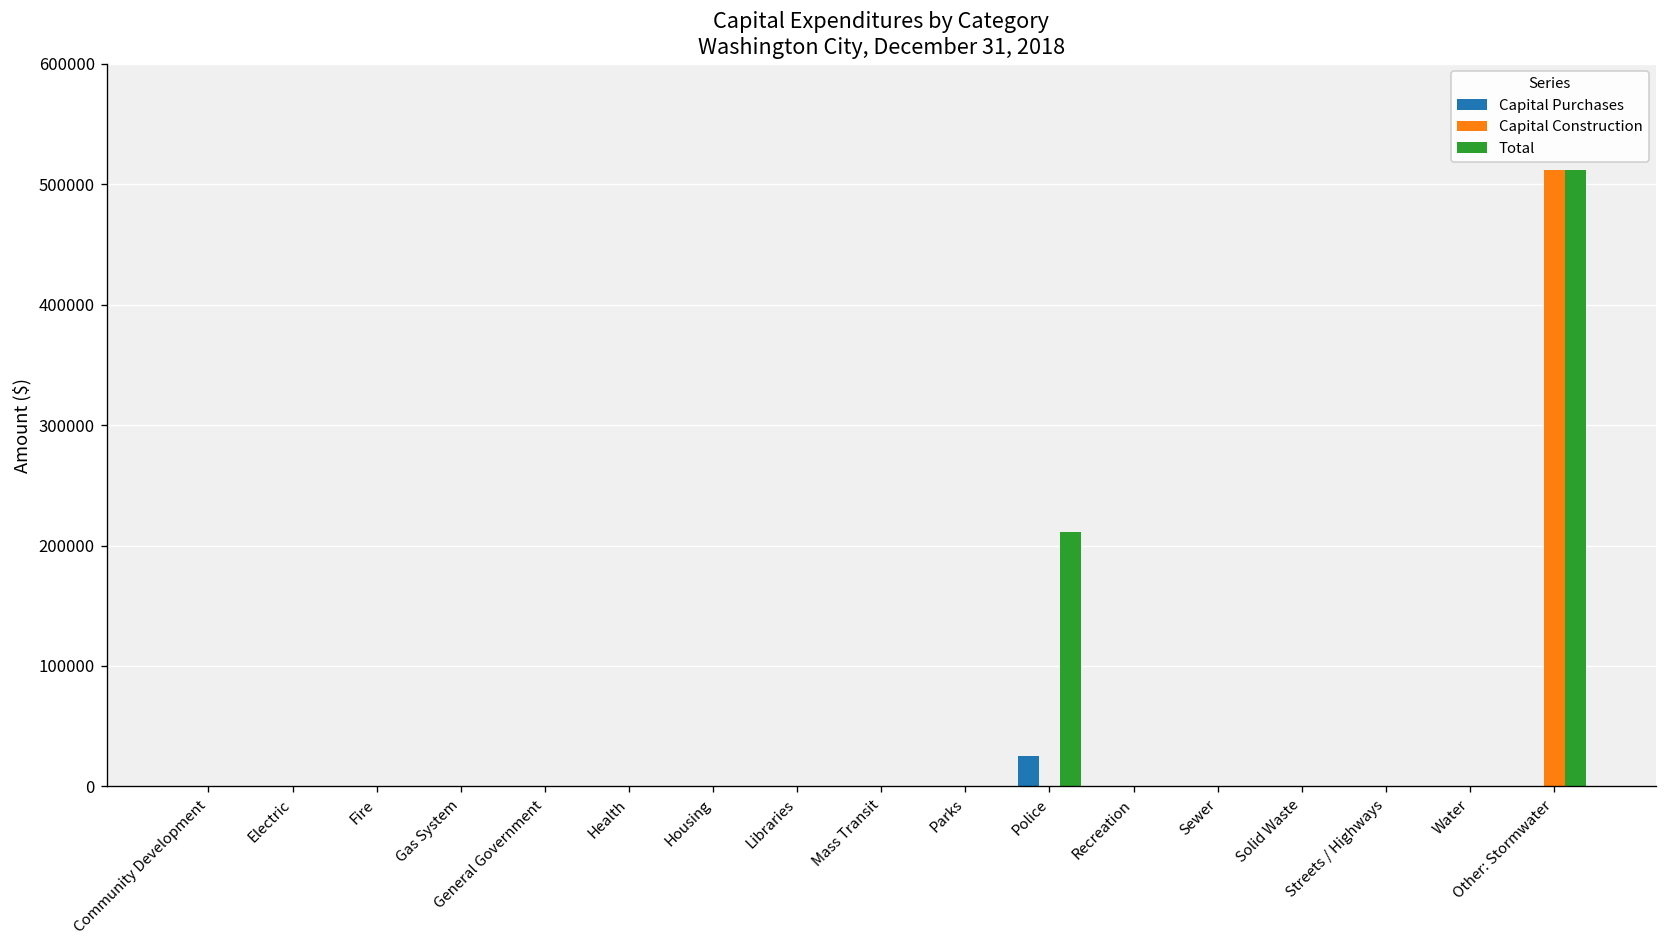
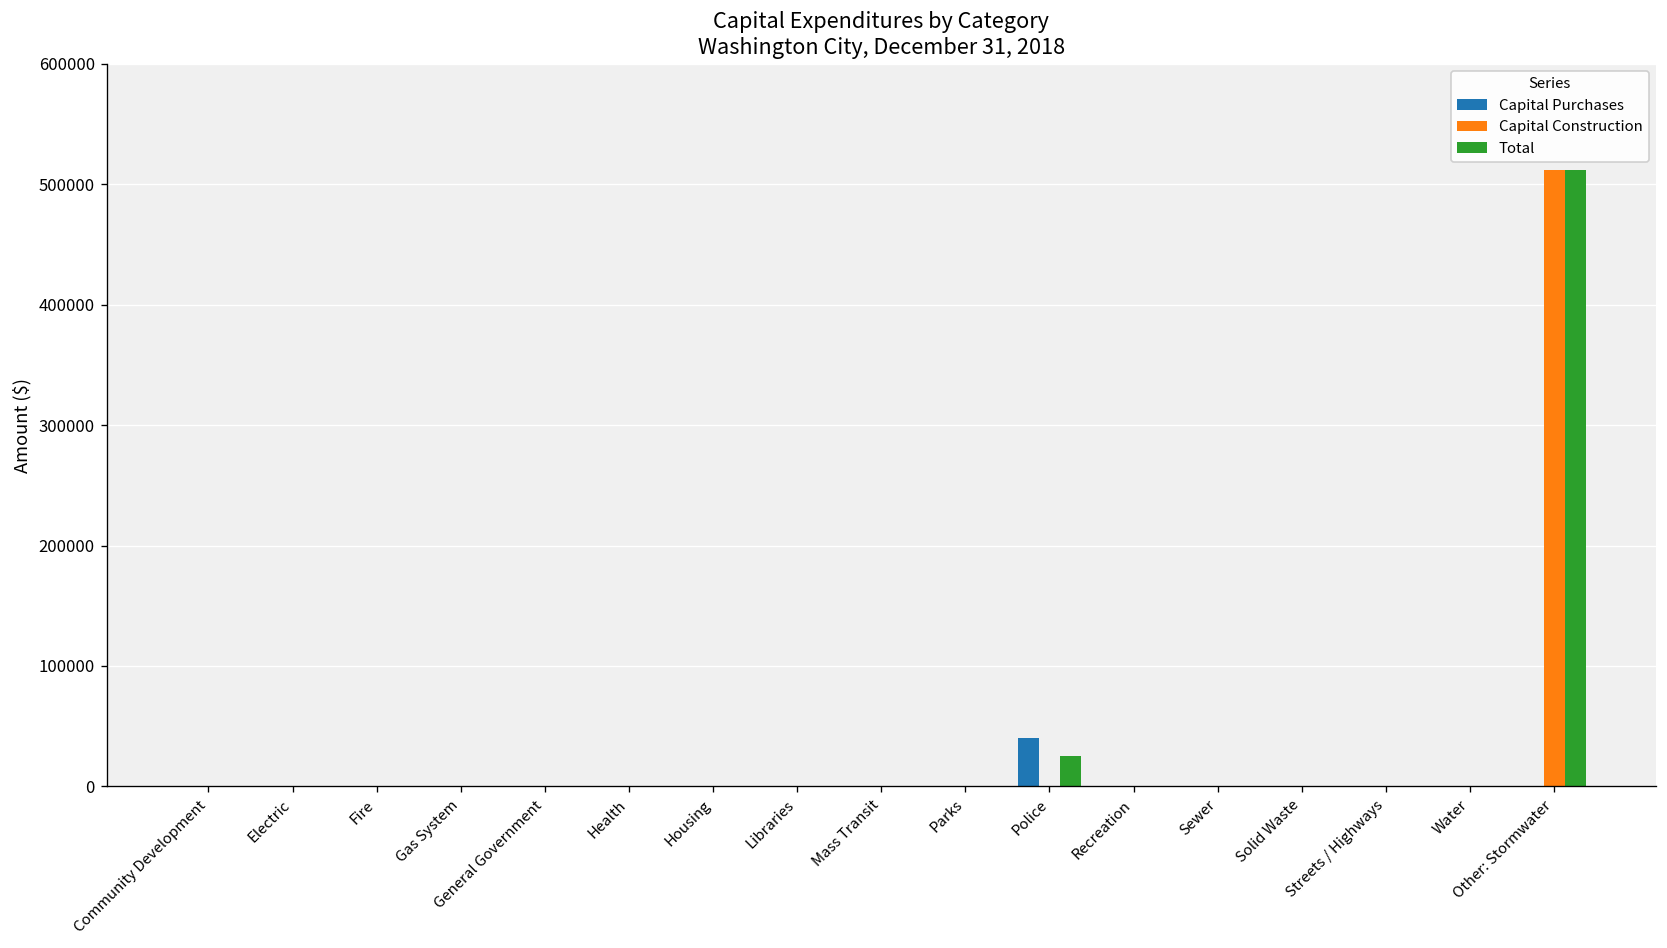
Capital Purchases, Police: 25000 -> 40000
Total, Police: 211000 -> 25000
